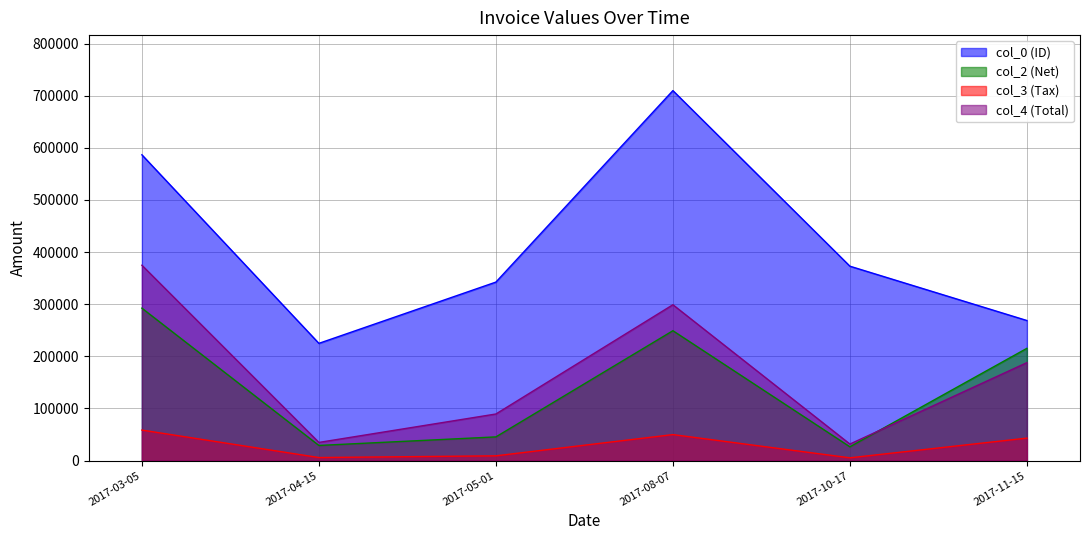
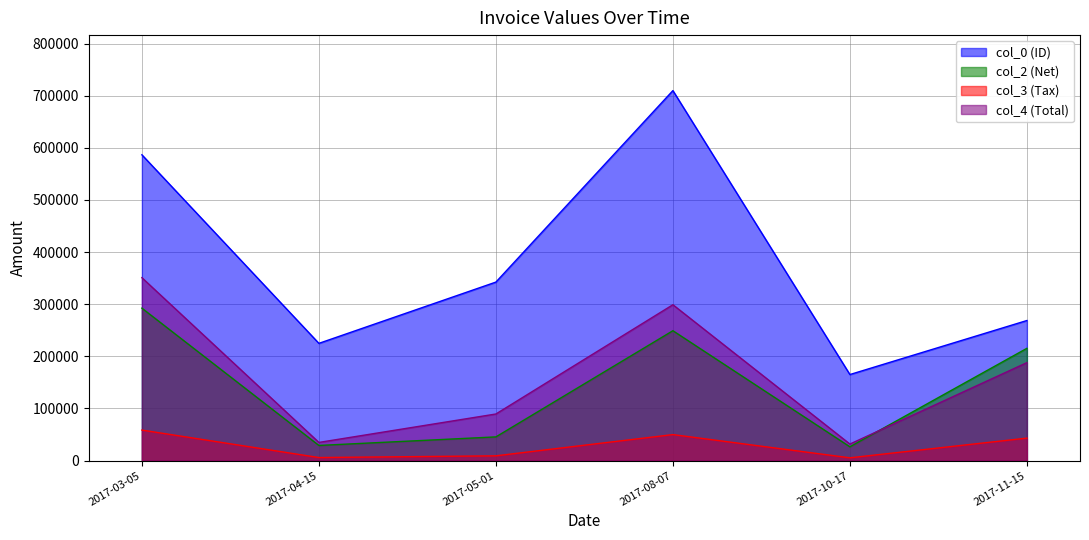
col_4 (Total), 2017-03-05: 370000 -> 350000
col_0 (ID), 2017-10-17: 370000 -> 170000
